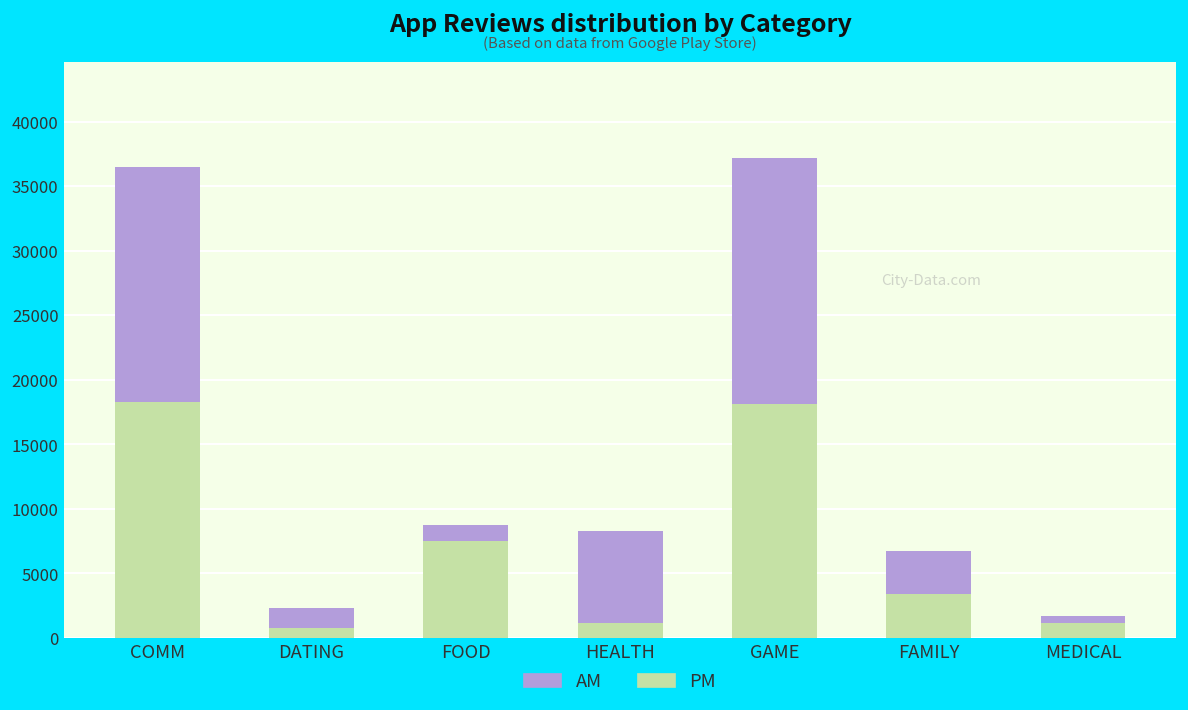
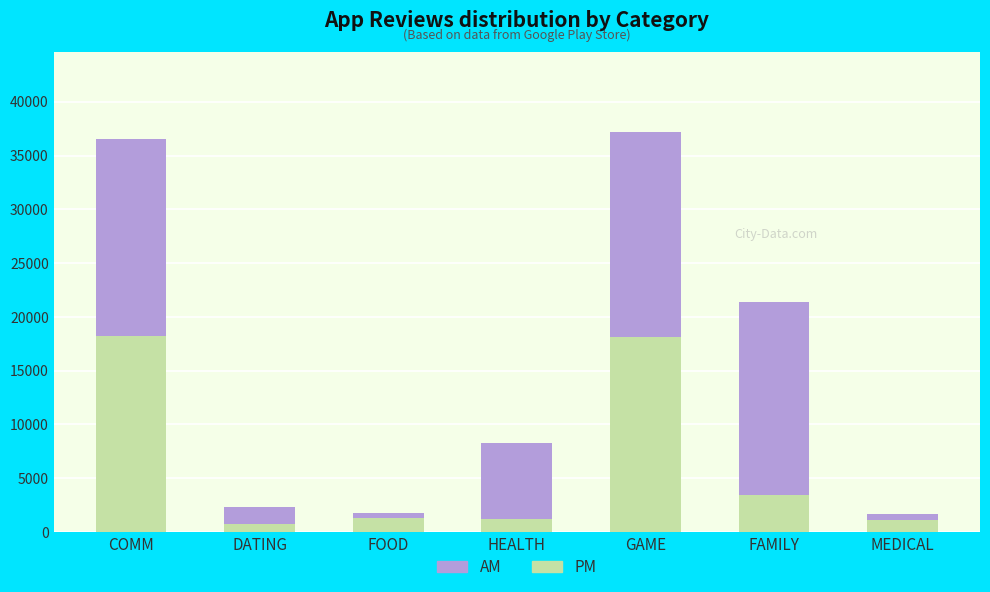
PM, FOOD: 7500 -> 1300
AM, FOOD: 1300 -> 500
AM, FAMILY: 3300 -> 18000
